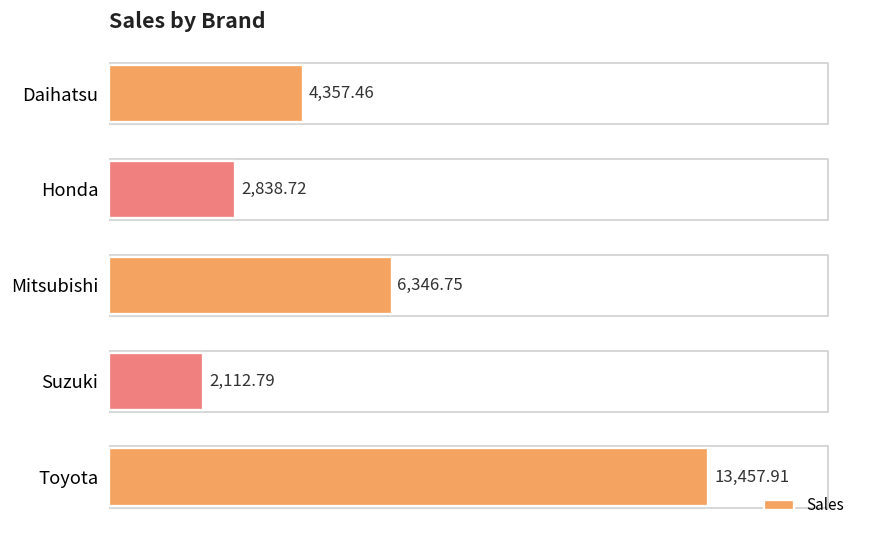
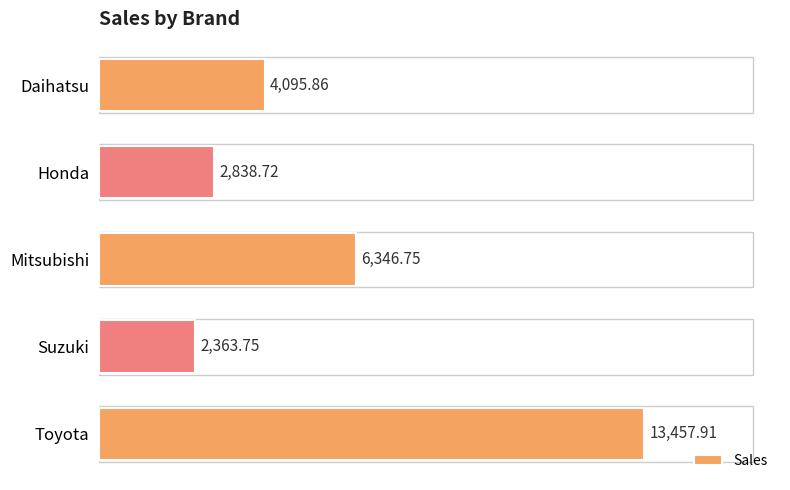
Daihatsu: 4,357.46 -> 4,095.86
Suzuki: 2,112.79 -> 2,363.75
